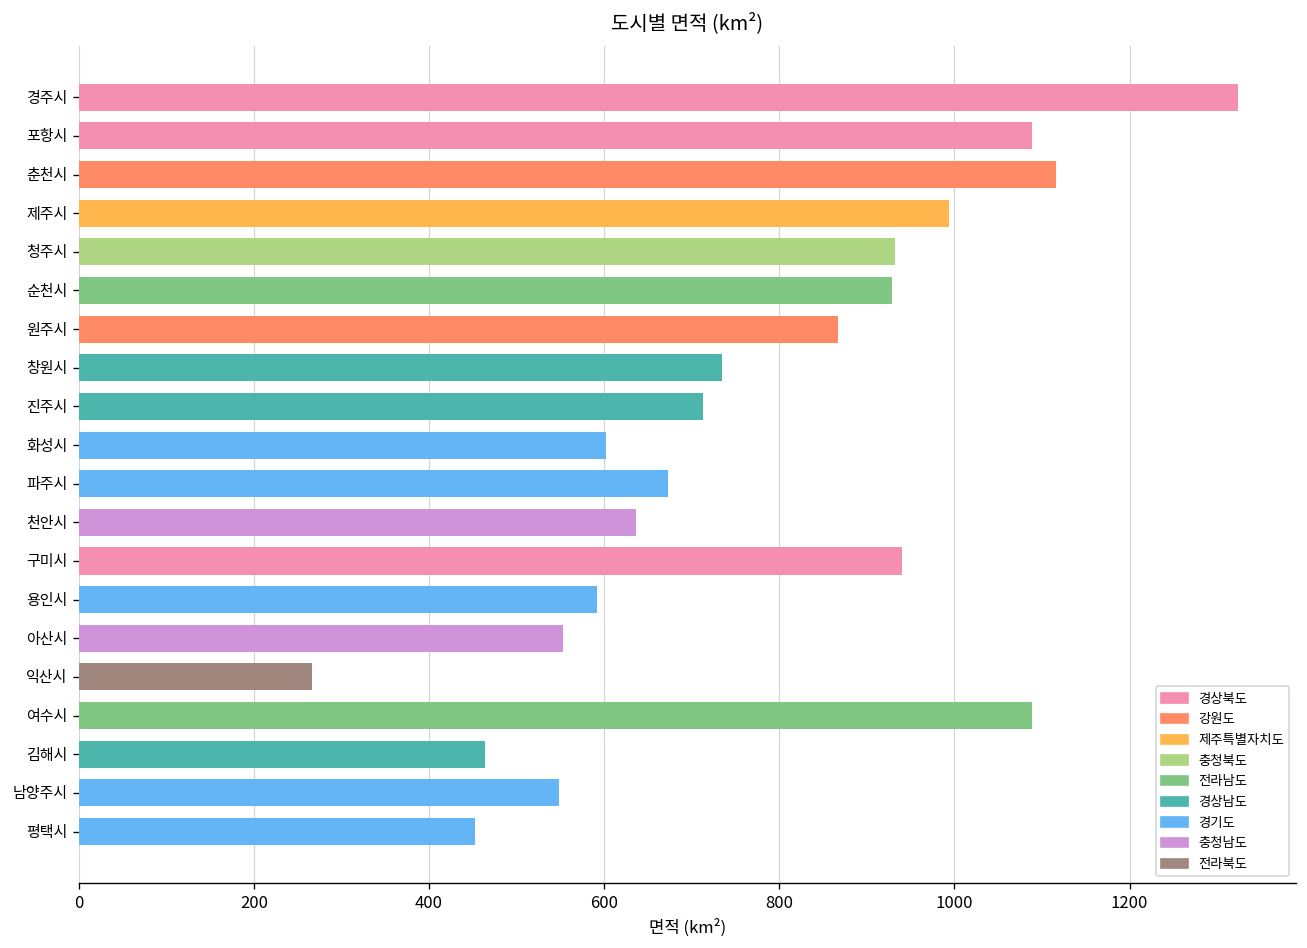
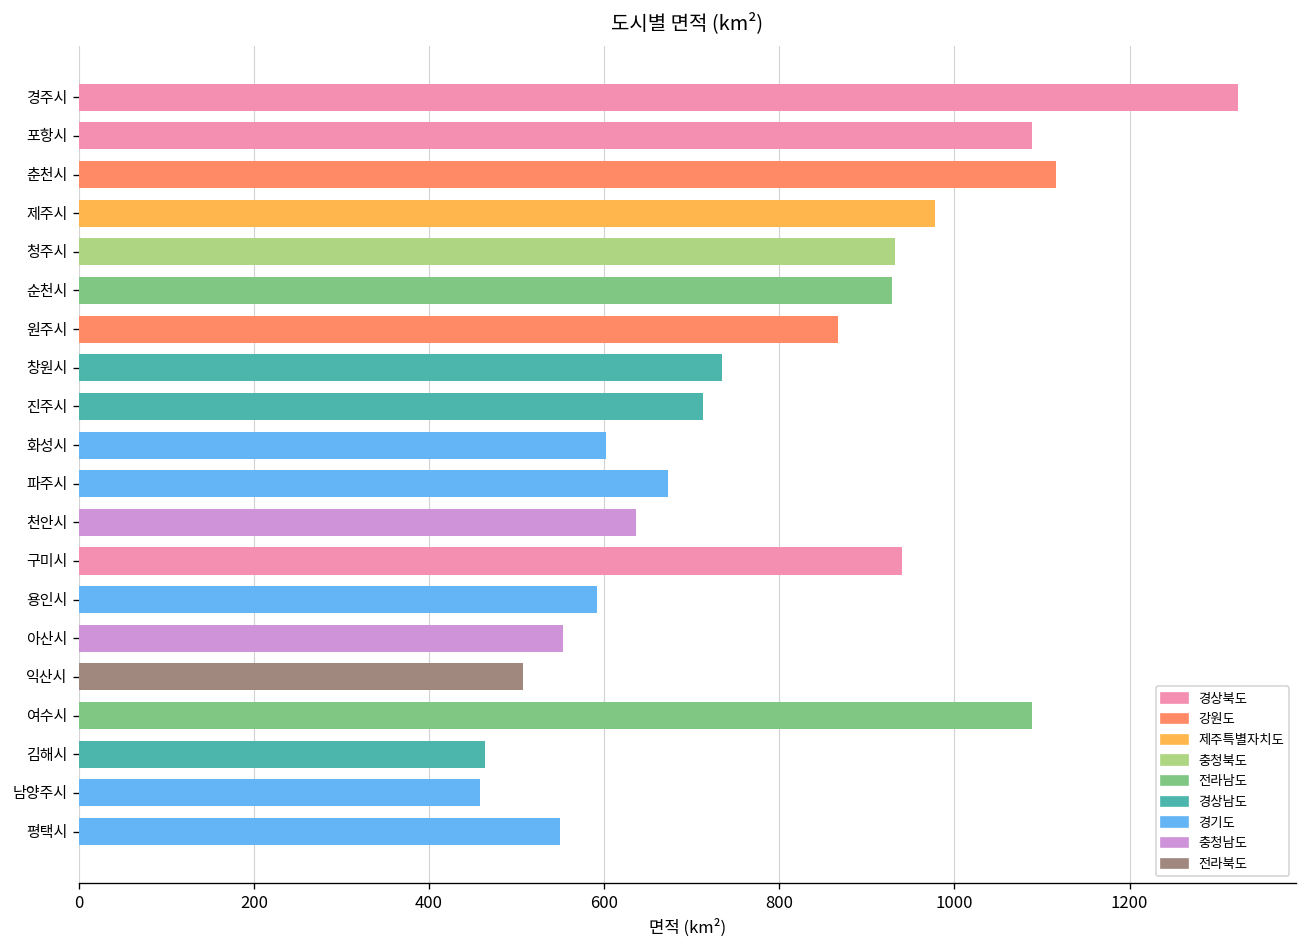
제주시: 990 -> 980
익산시: 270 -> 510
남양주시: 550 -> 460
평택시: 450 -> 550
